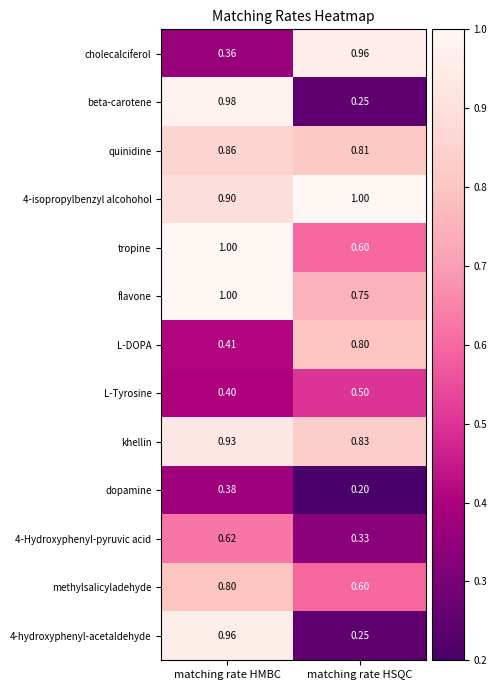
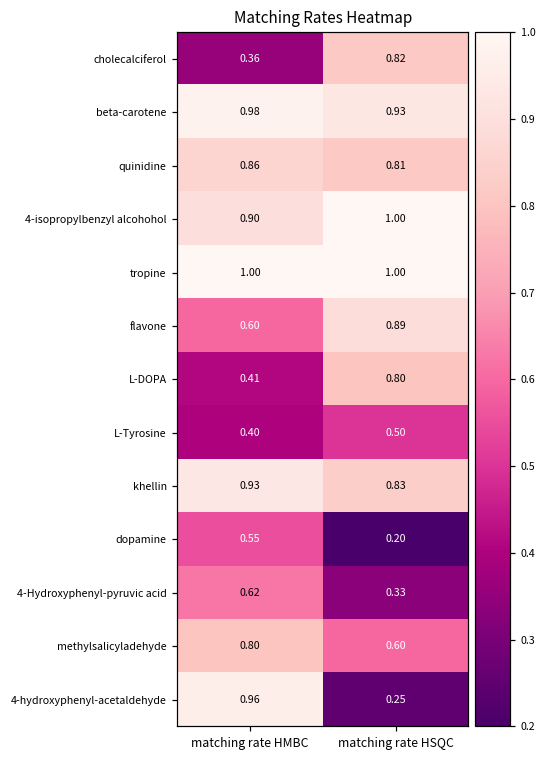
cholecalciferol, matching rate HSQC: 0.96 -> 0.82
beta-carotene, matching rate HSQC: 0.25 -> 0.93
tropine, matching rate HSQC: 0.60 -> 1.00
flavone, matching rate HMBC: 1.00 -> 0.60
flavone, matching rate HSQC: 0.75 -> 0.89
dopamine, matching rate HMBC: 0.38 -> 0.55
